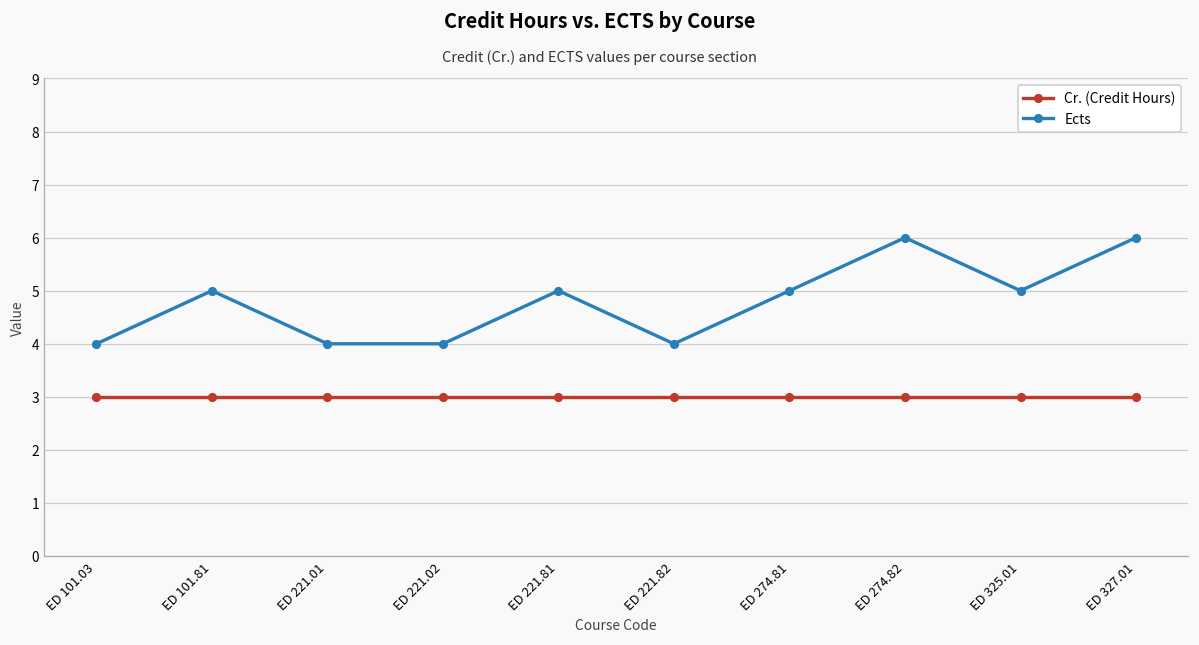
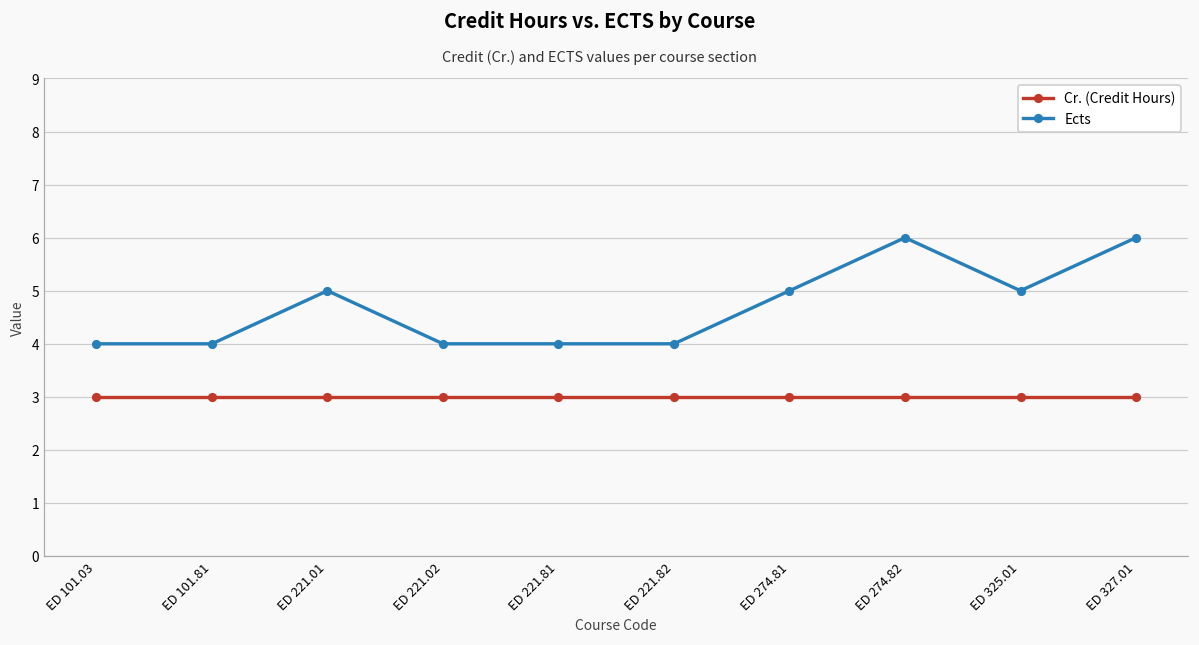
Ects, ED 101.81: 5 -> 4
Ects, ED 221.01: 4 -> 5
Ects, ED 221.81: 5 -> 4
